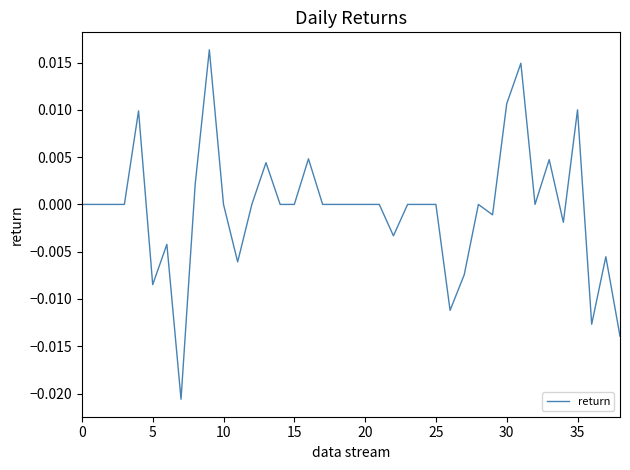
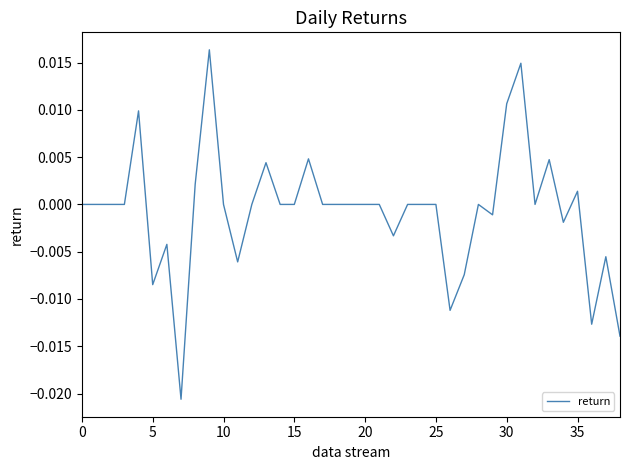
35: 0.010 -> 0.001
